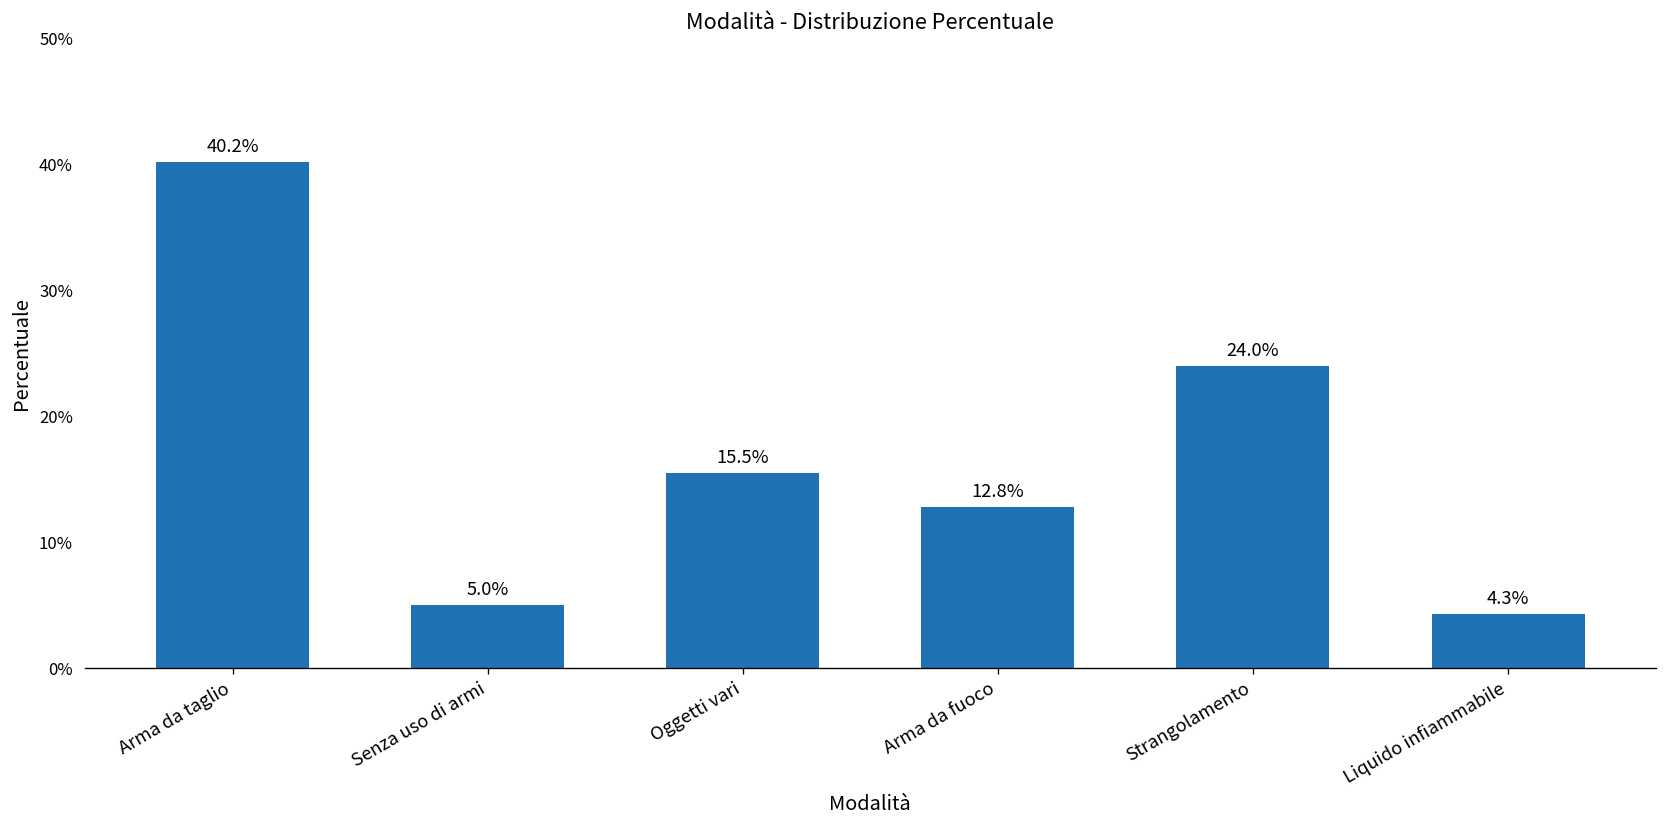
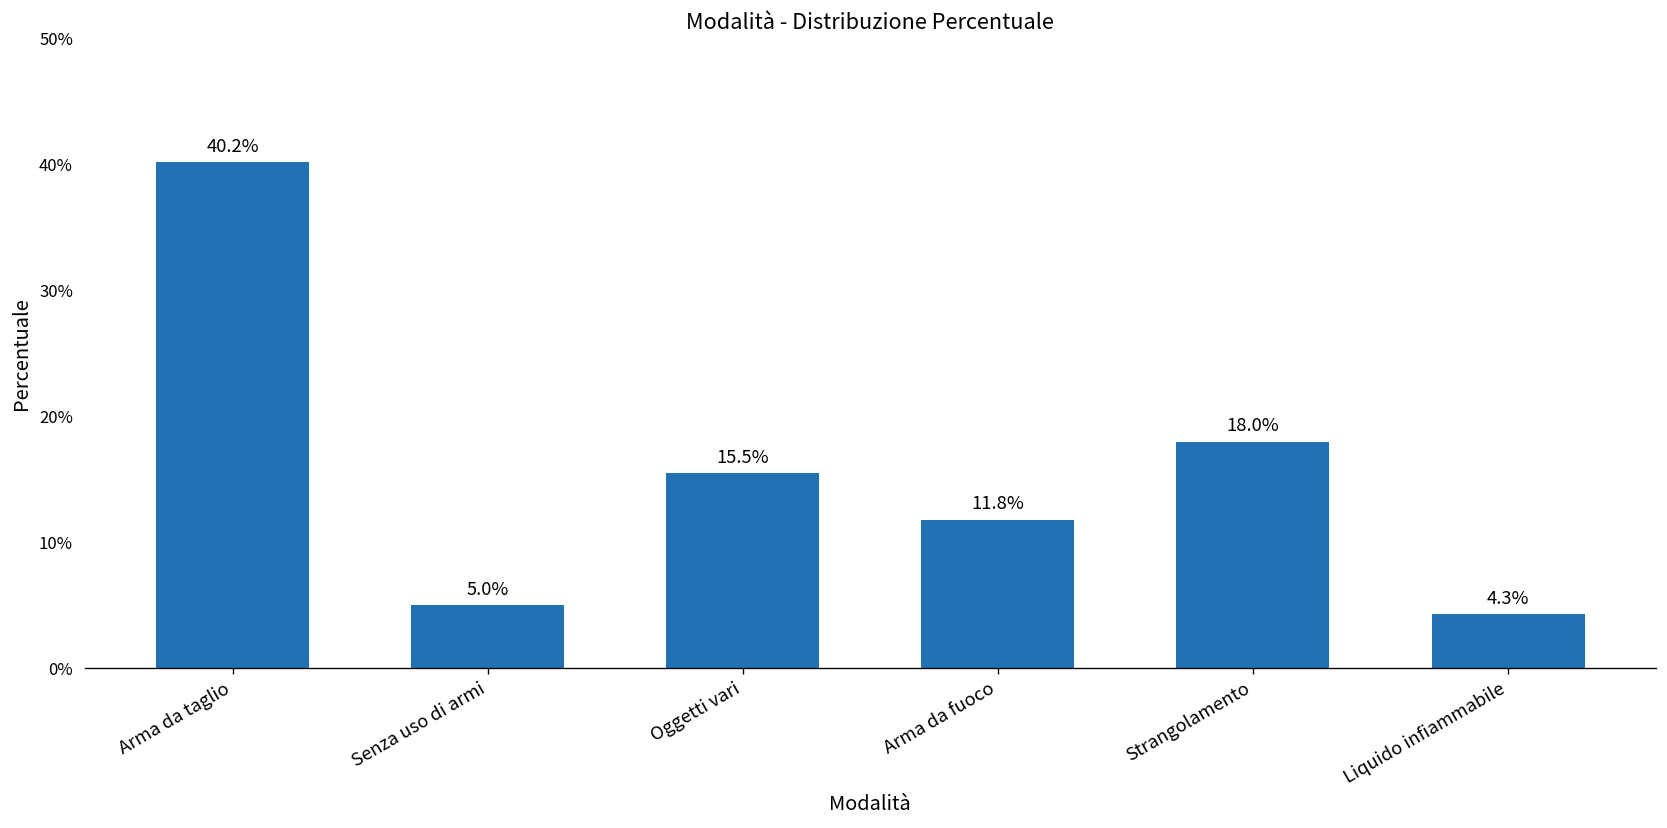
Arma da fuoco: 12.8% -> 11.8%
Strangolamento: 24.0% -> 18.0%
